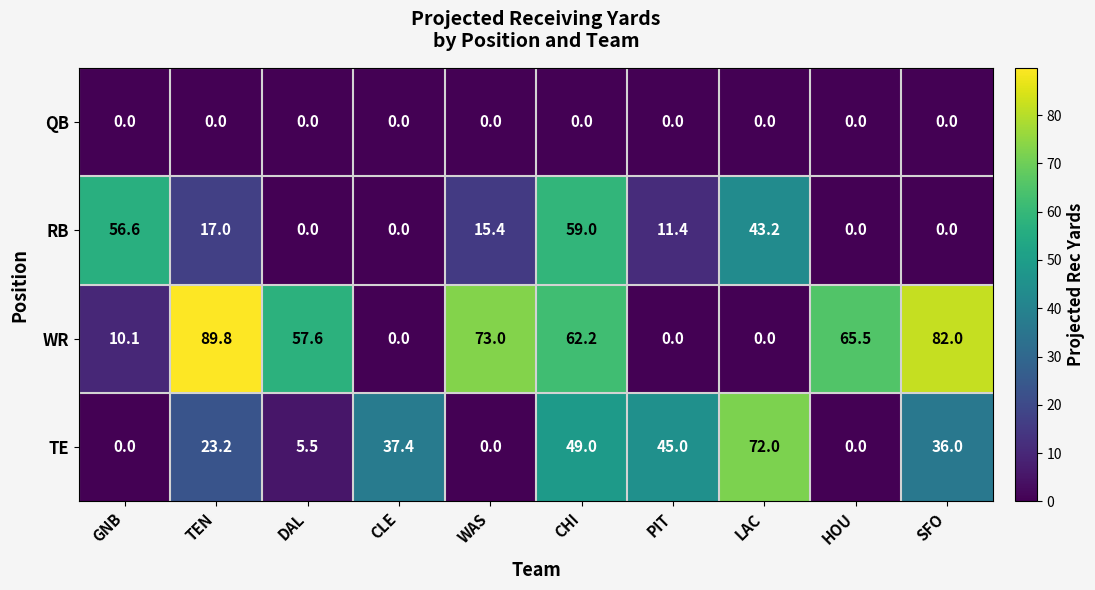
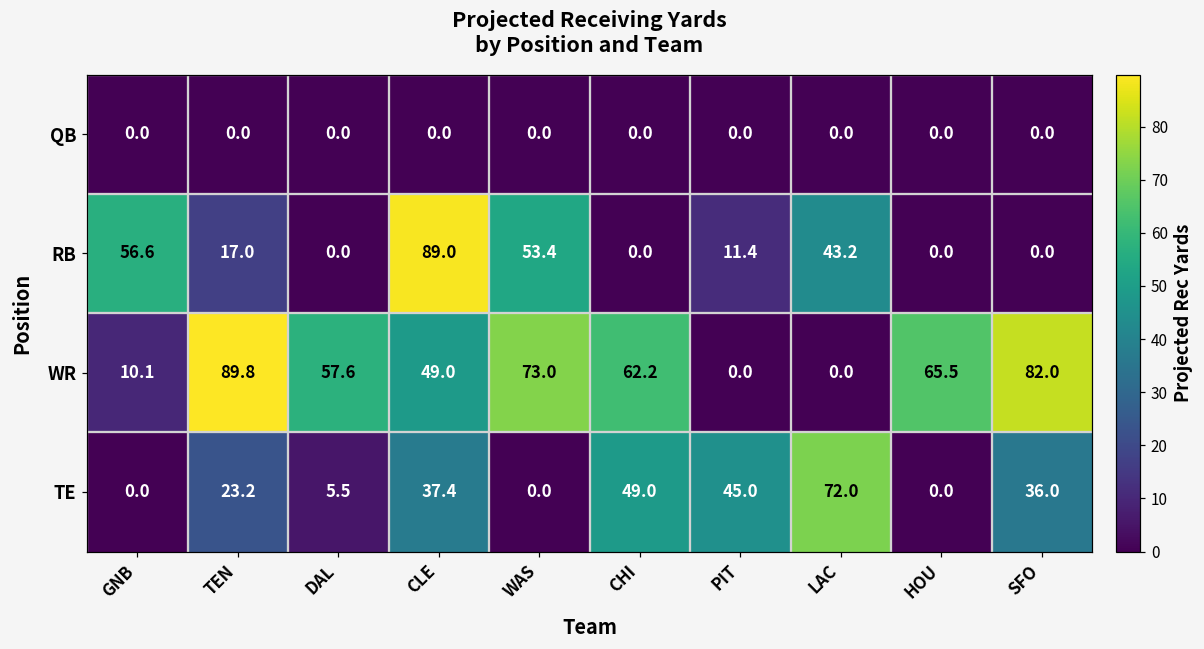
RB, CLE: 0.0 -> 89.0
RB, WAS: 15.4 -> 53.4
RB, CHI: 59.0 -> 0.0
WR, CLE: 0.0 -> 49.0
